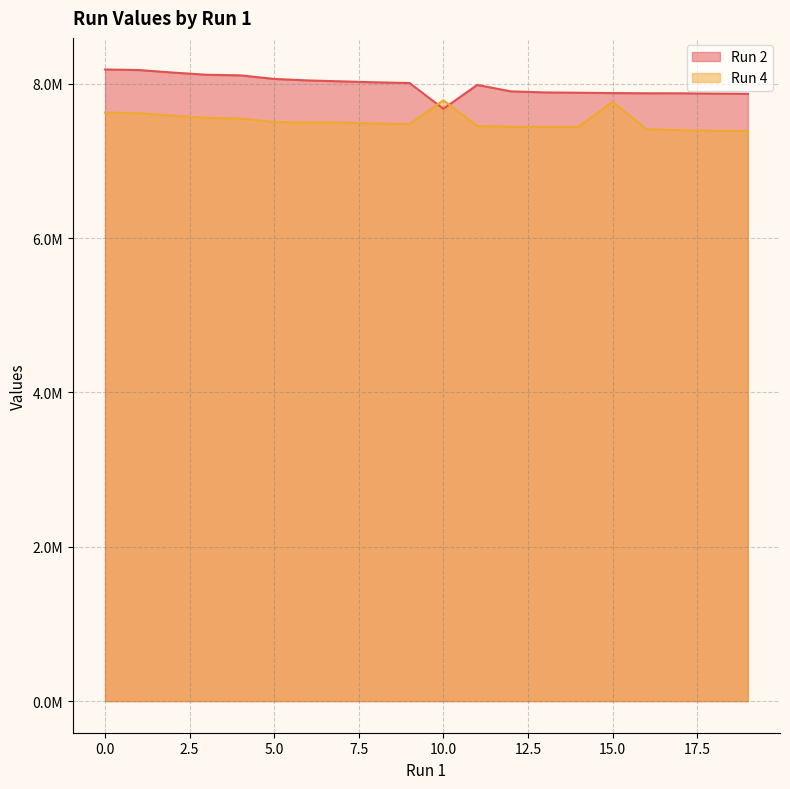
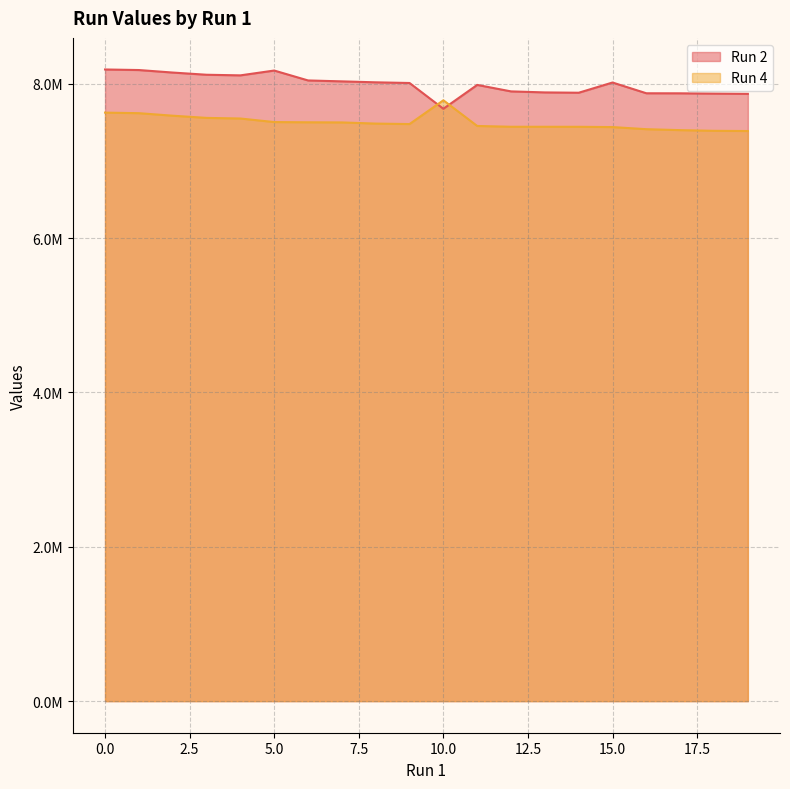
Run 2, 5.0: 8100000 -> 8200000
Run 2, 15.0: 7900000 -> 8000000
Run 4, 15.0: 7800000 -> 7400000
